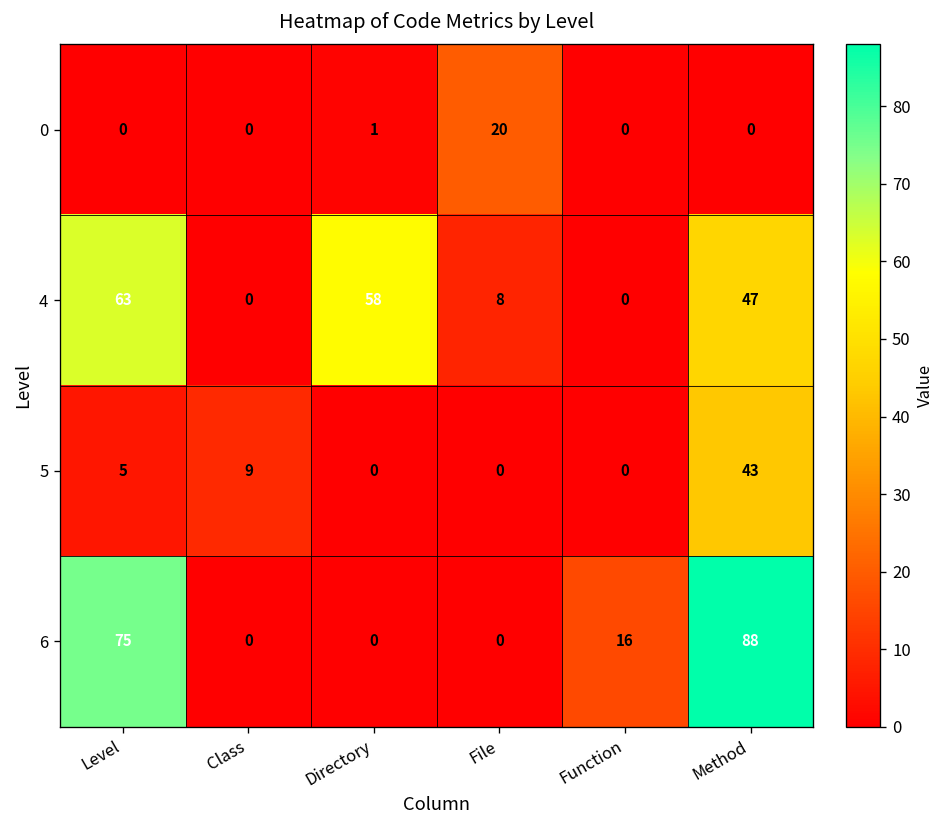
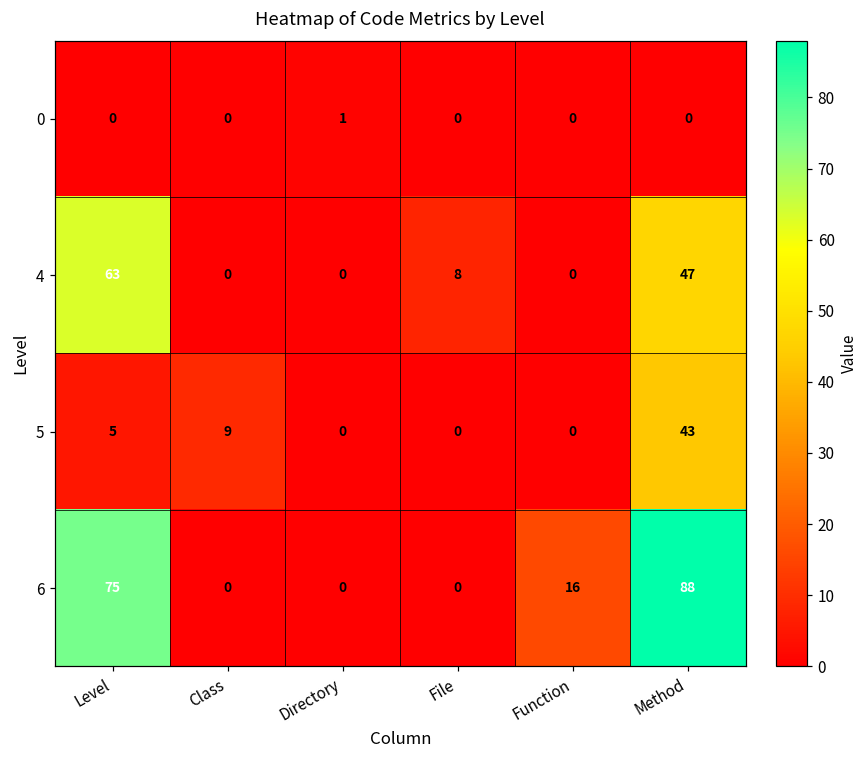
0, File: 20 -> 0
4, Directory: 58 -> 0
